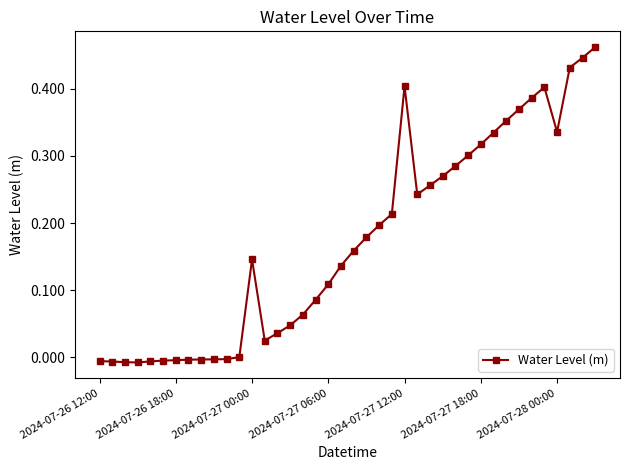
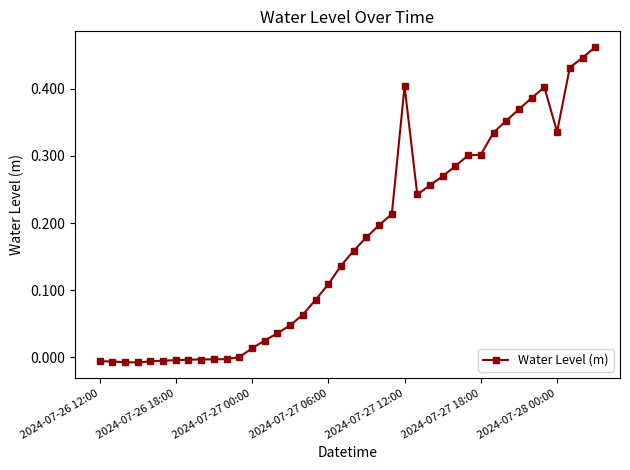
2024-07-27 00:00: 0.15 -> 0.01
2024-07-27 18:00: 0.32 -> 0.30
